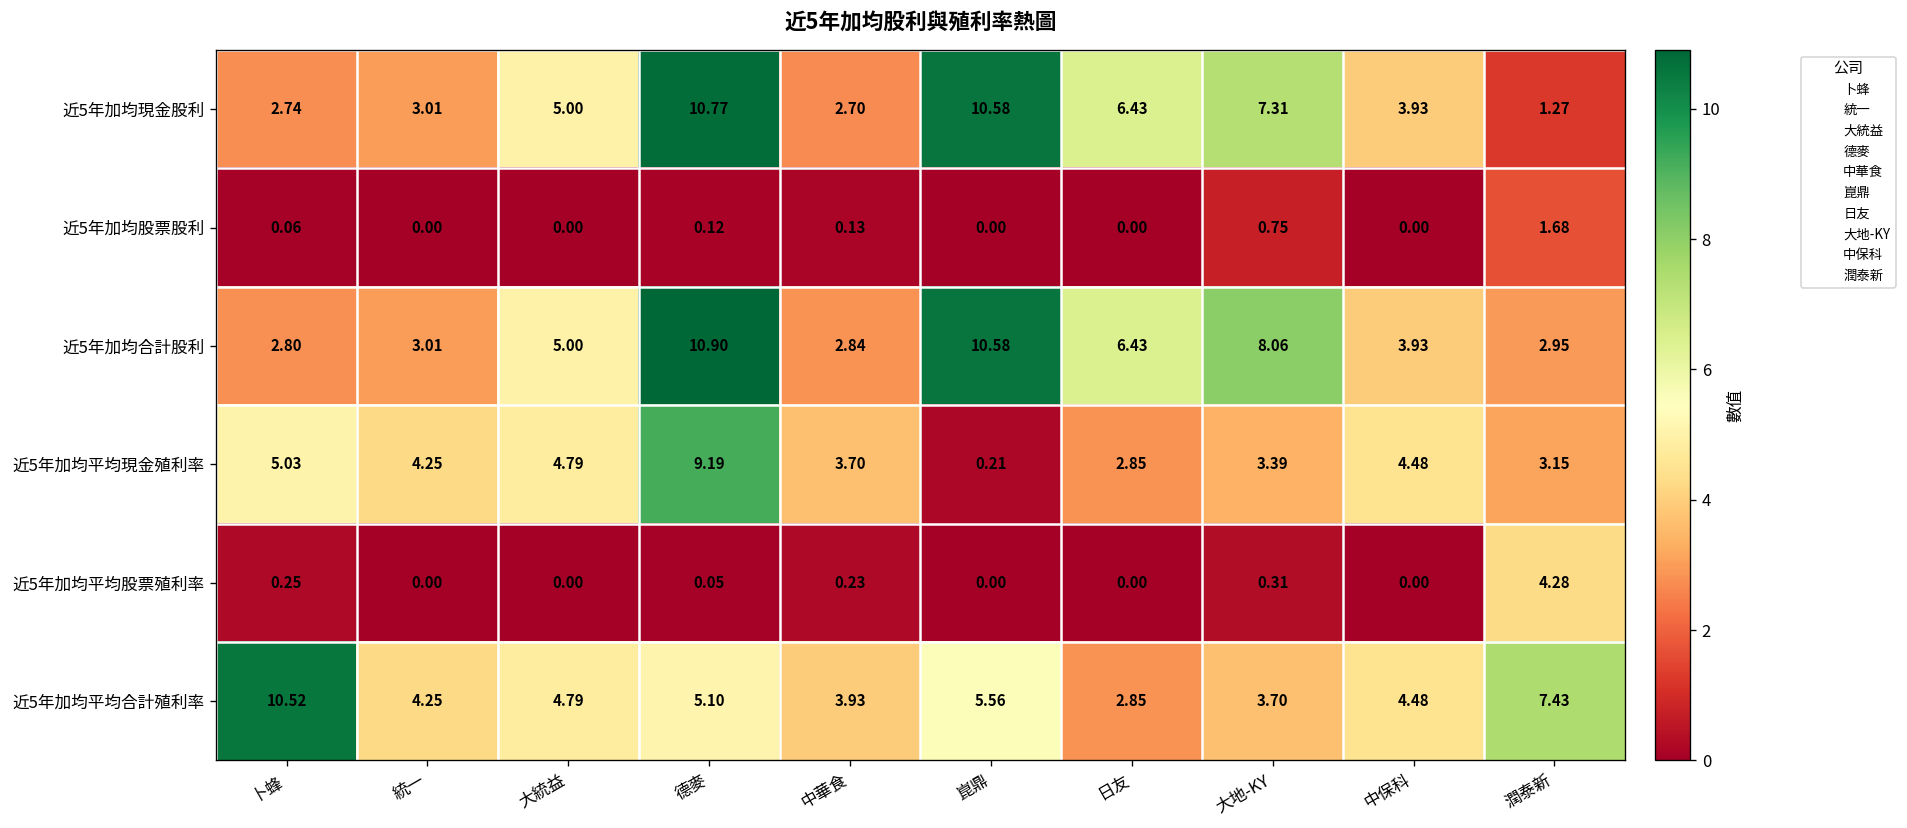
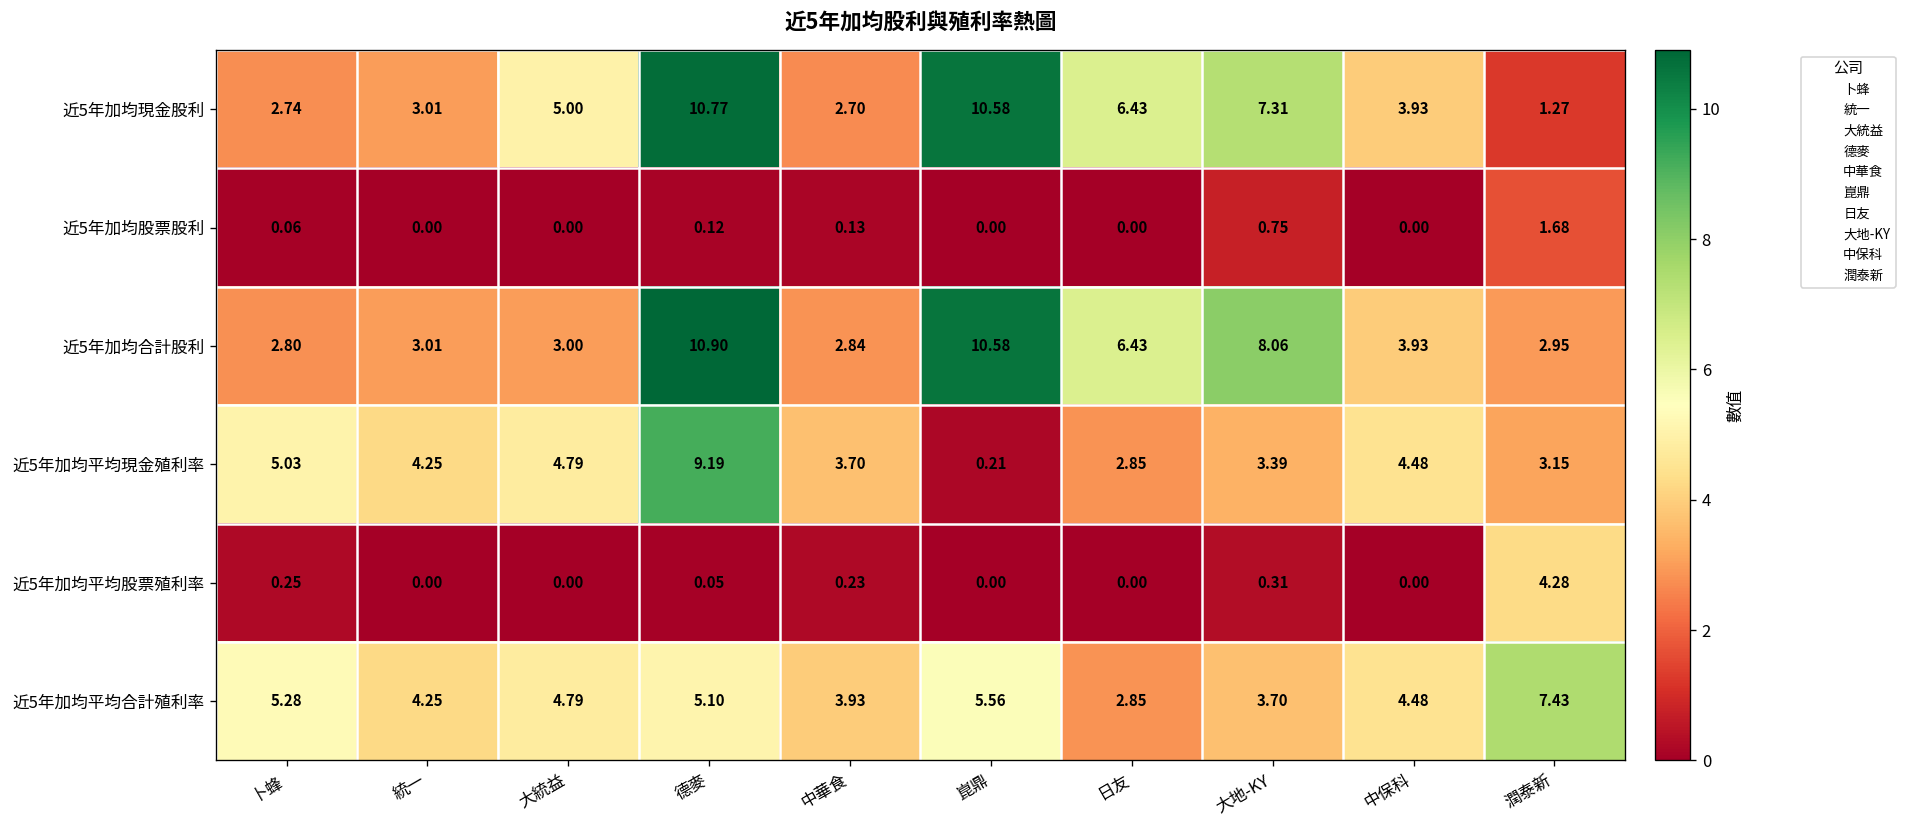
近5年加均合計股利, 大統益: 5.00 -> 3.00
近5年加均平均合計殖利率, 卜蜂: 10.52 -> 5.28
